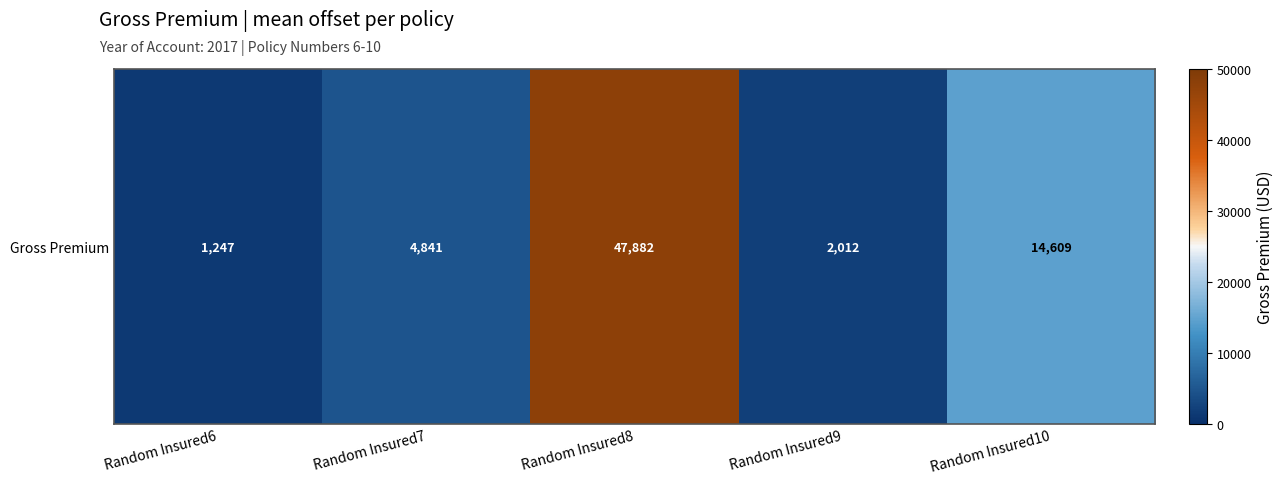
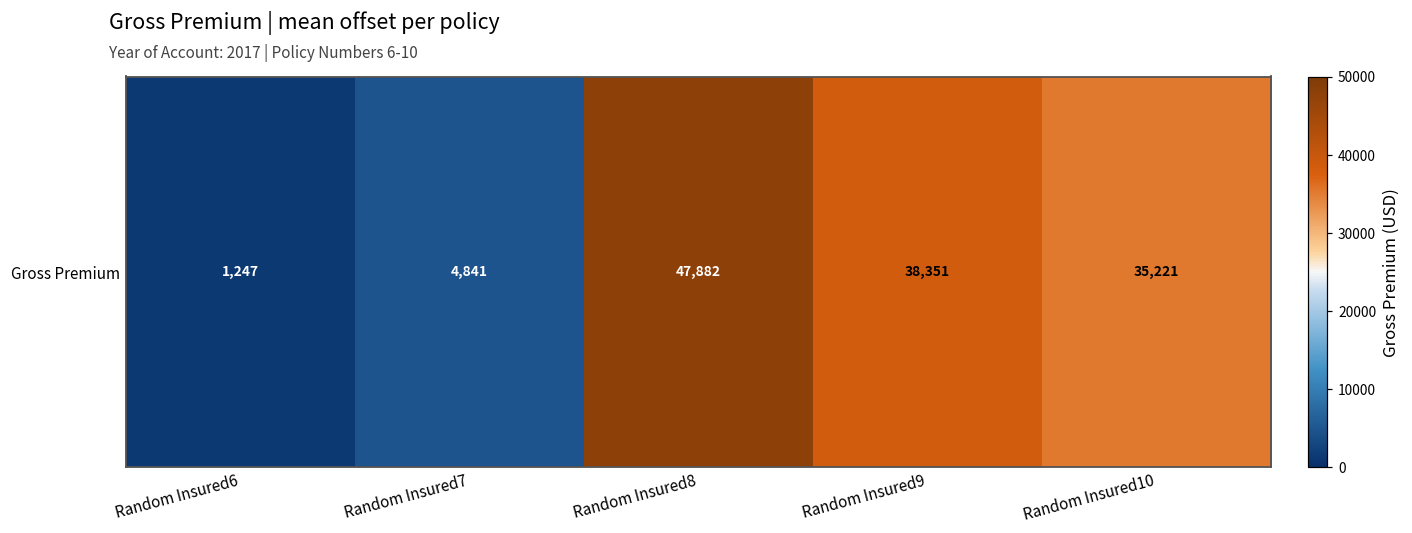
Gross Premium, Random Insured9: 2,012 -> 38,351
Gross Premium, Random Insured10: 14,609 -> 35,221
